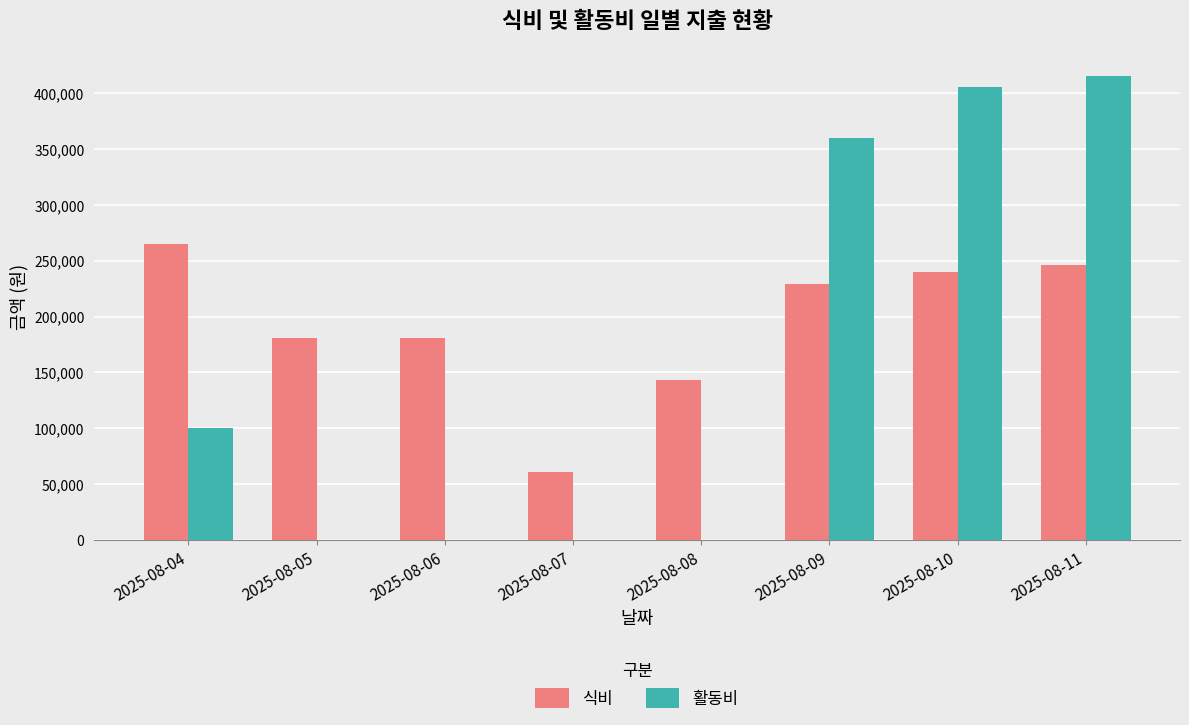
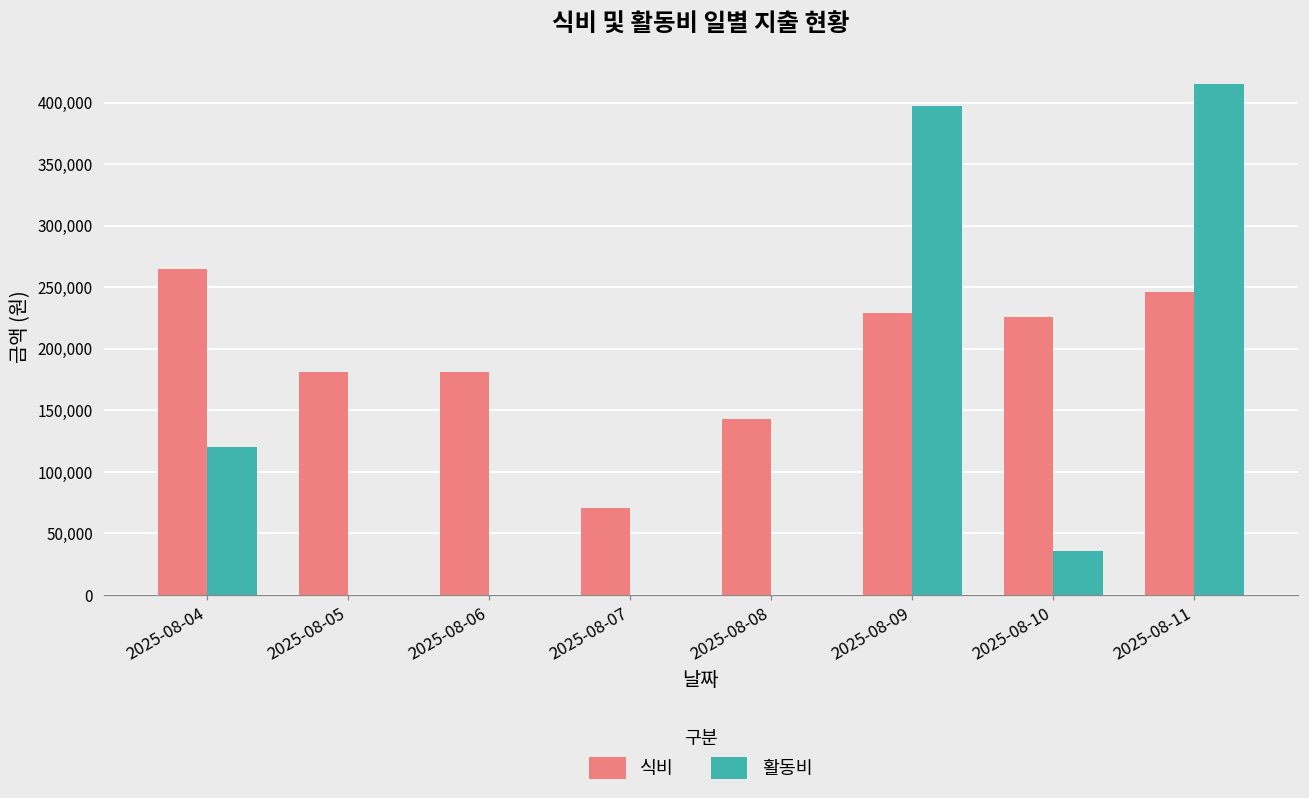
활동비, 2025-08-04: 101,000 -> 120,000
식비, 2025-08-07: 61,000 -> 70,000
활동비, 2025-08-09: 360,000 -> 397,000
식비, 2025-08-10: 240,000 -> 226,000
활동비, 2025-08-10: 405,000 -> 36,000
